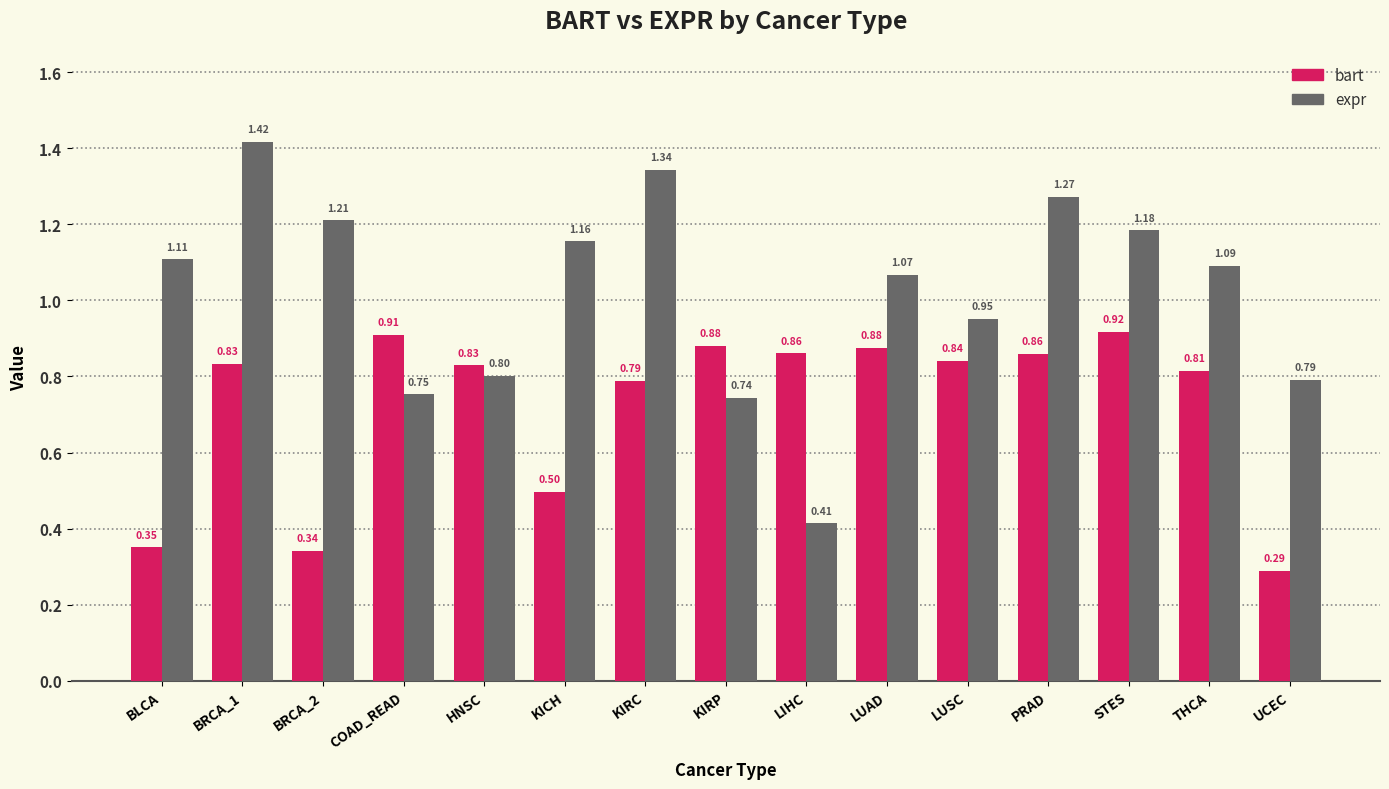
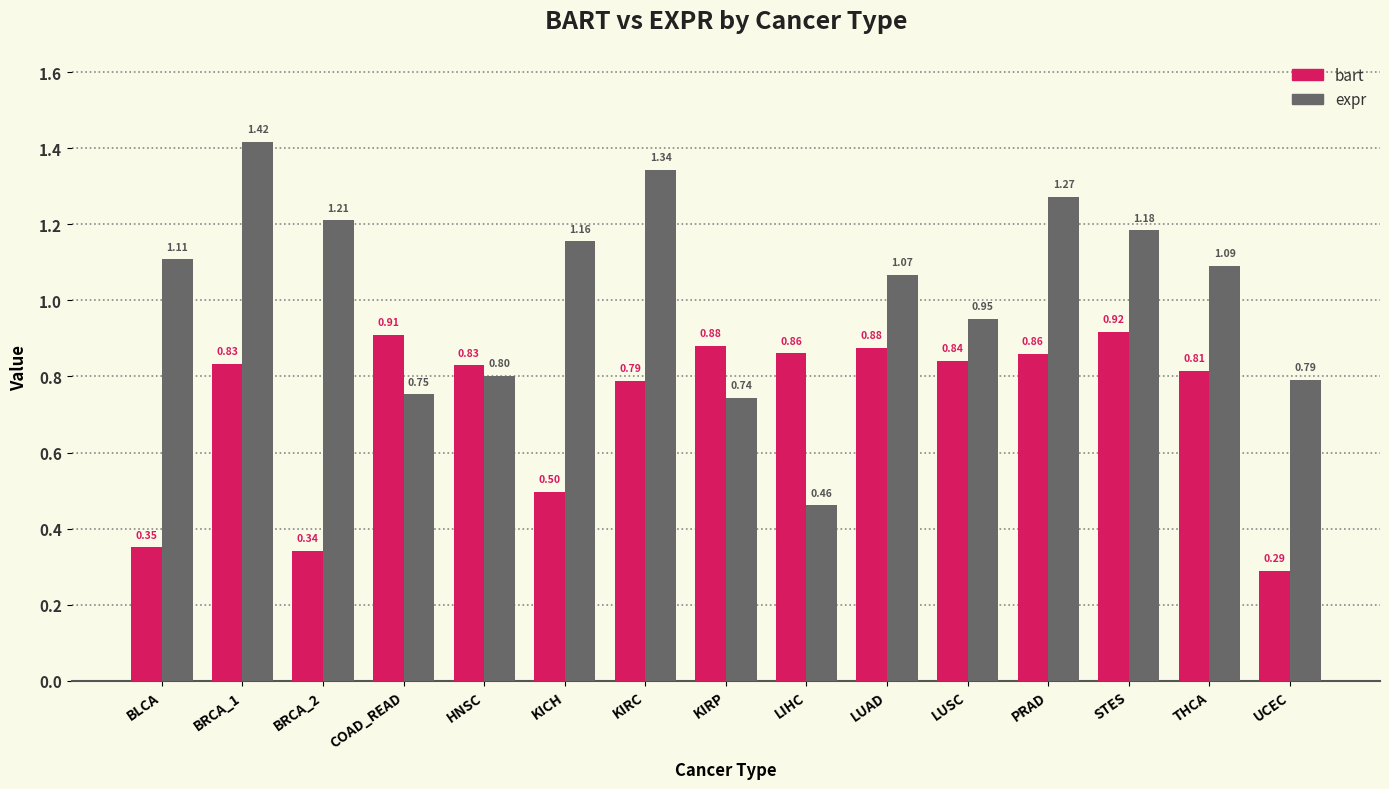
expr, LIHC: 0.41 -> 0.46
